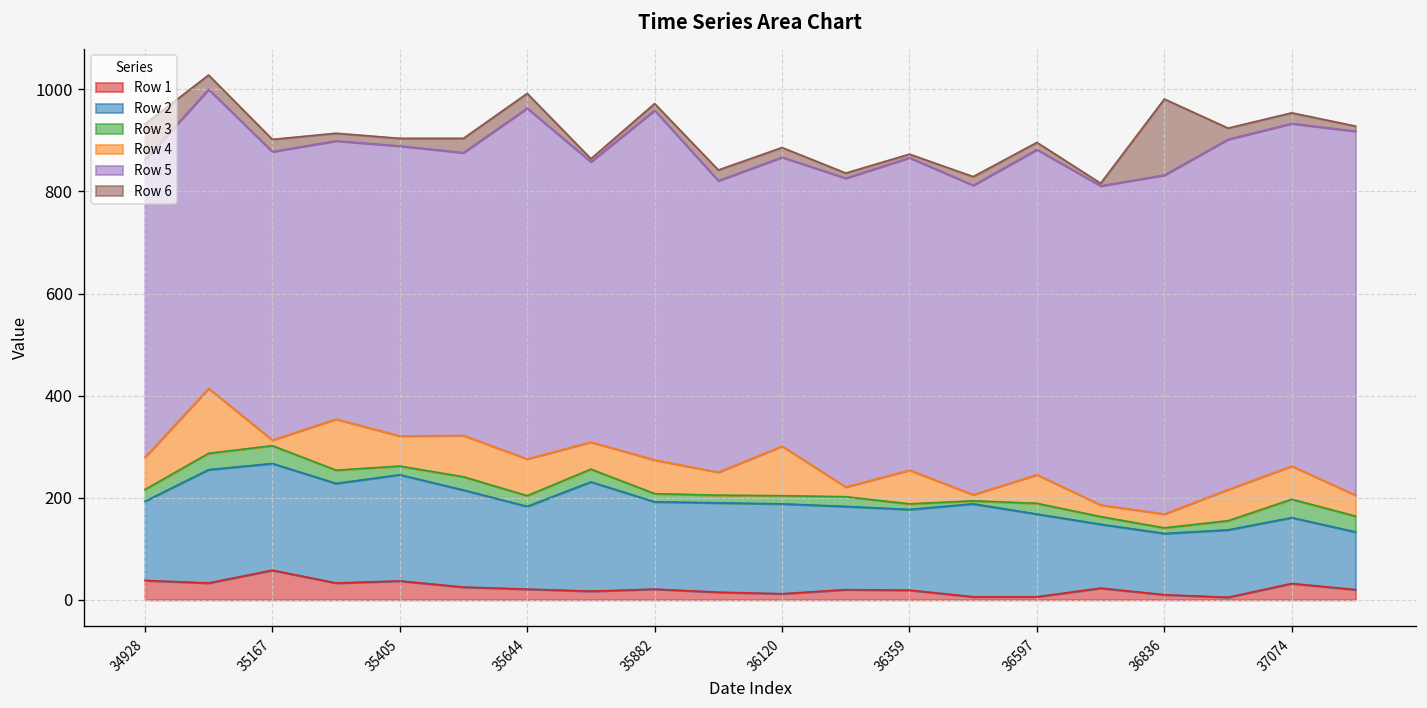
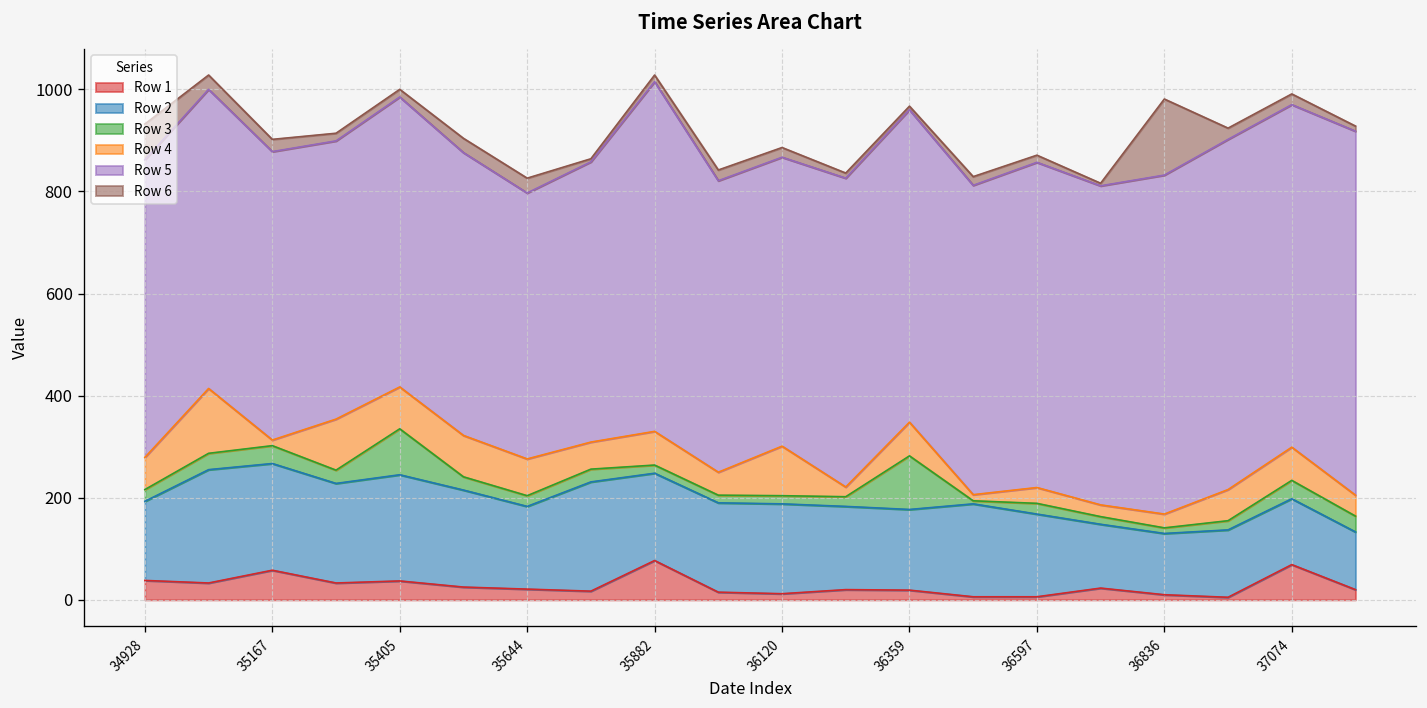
Row 3, 35405: 20 -> 90
Row 4, 35405: 60 -> 80
Row 5, 35644: 690 -> 520
Row 1, 35882: 20 -> 80
Row 3, 36359: 10 -> 110
Row 4, 36597: 60 -> 30
Row 1, 37074: 30 -> 70
